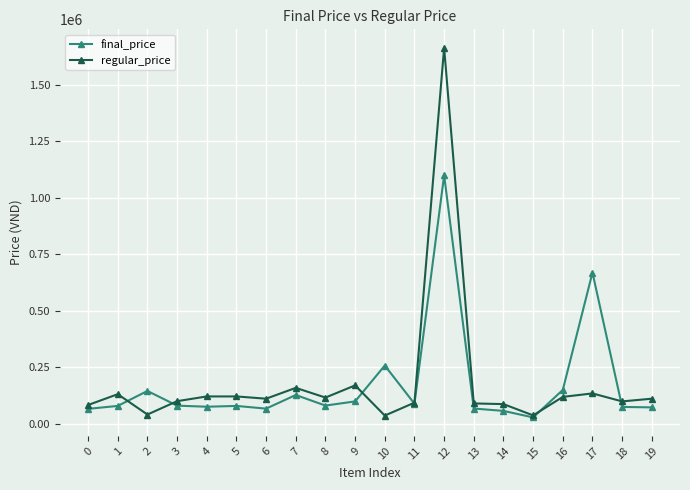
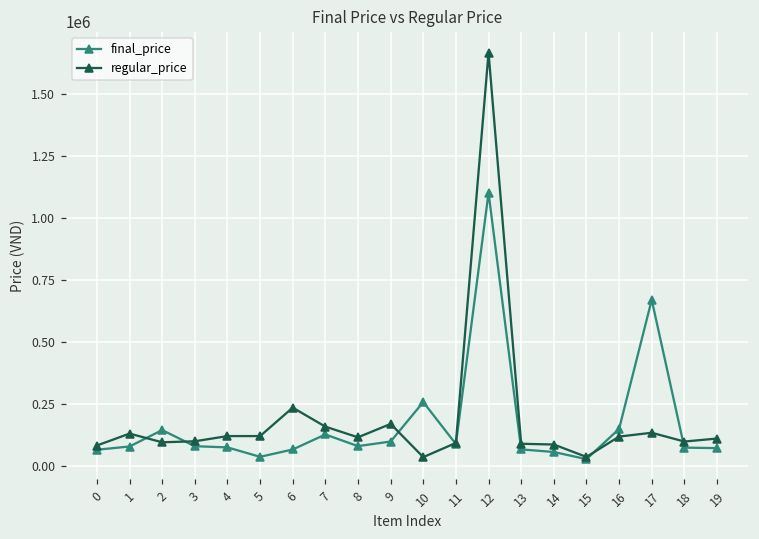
regular_price, 2: 40000 -> 100000
final_price, 5: 80000 -> 40000
regular_price, 6: 110000 -> 230000
